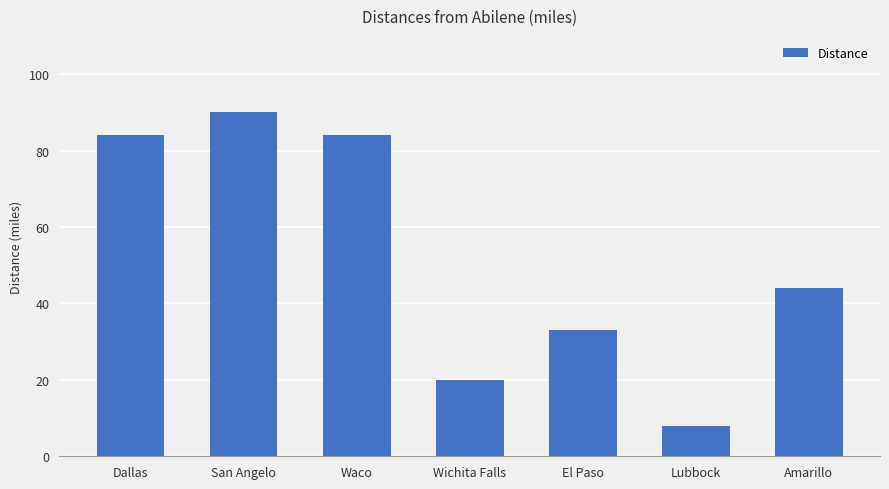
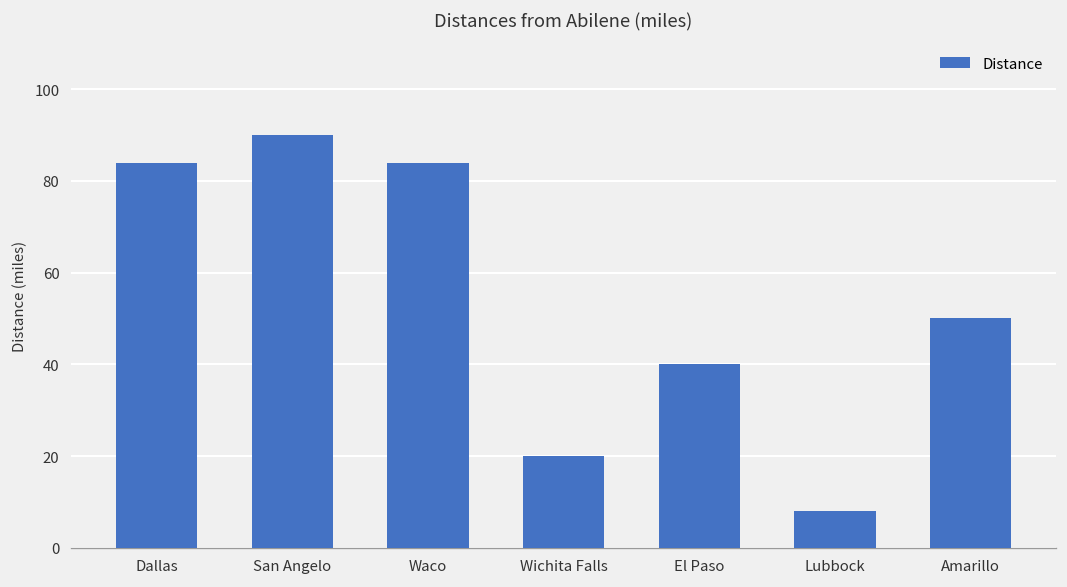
El Paso: 33 -> 40
Amarillo: 44 -> 50
